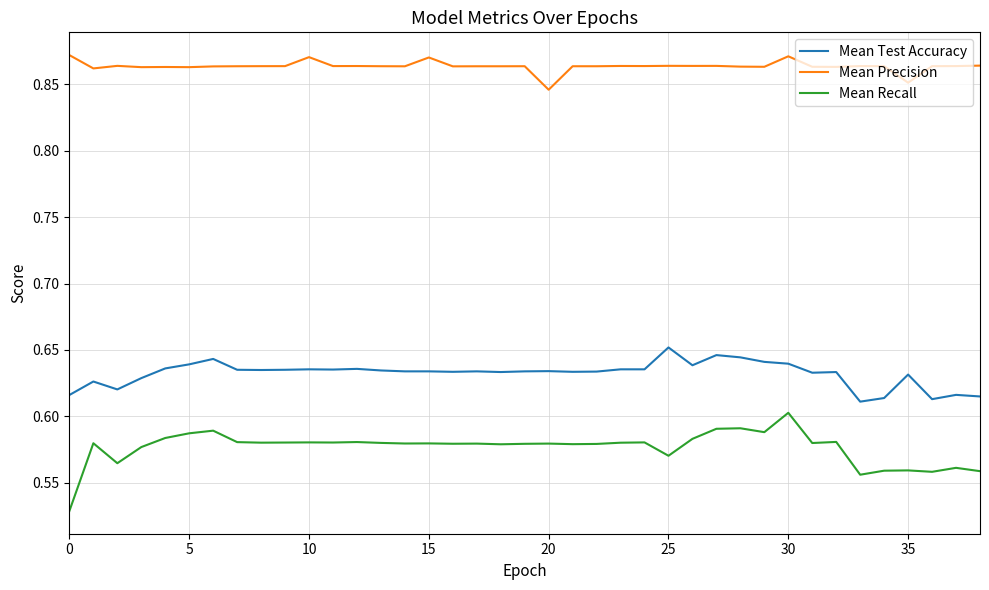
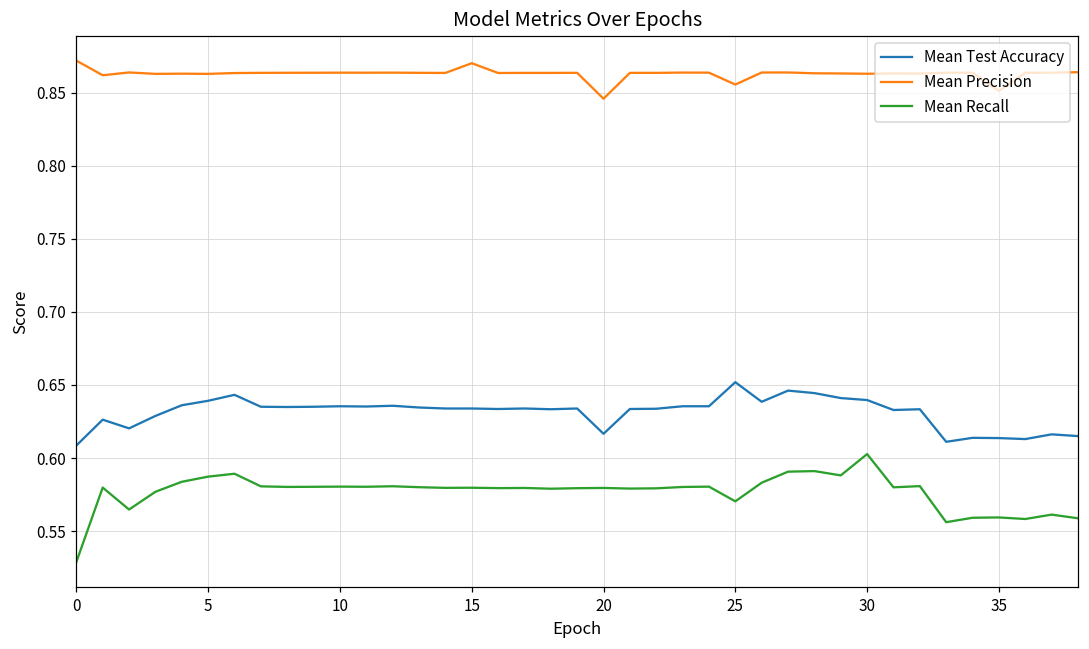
Mean Test Accuracy, 0: 0.616 -> 0.609
Mean Precision, 10: 0.870 -> 0.864
Mean Test Accuracy, 20: 0.634 -> 0.617
Mean Precision, 25: 0.864 -> 0.856
Mean Precision, 30: 0.871 -> 0.863
Mean Test Accuracy, 35: 0.631 -> 0.614
